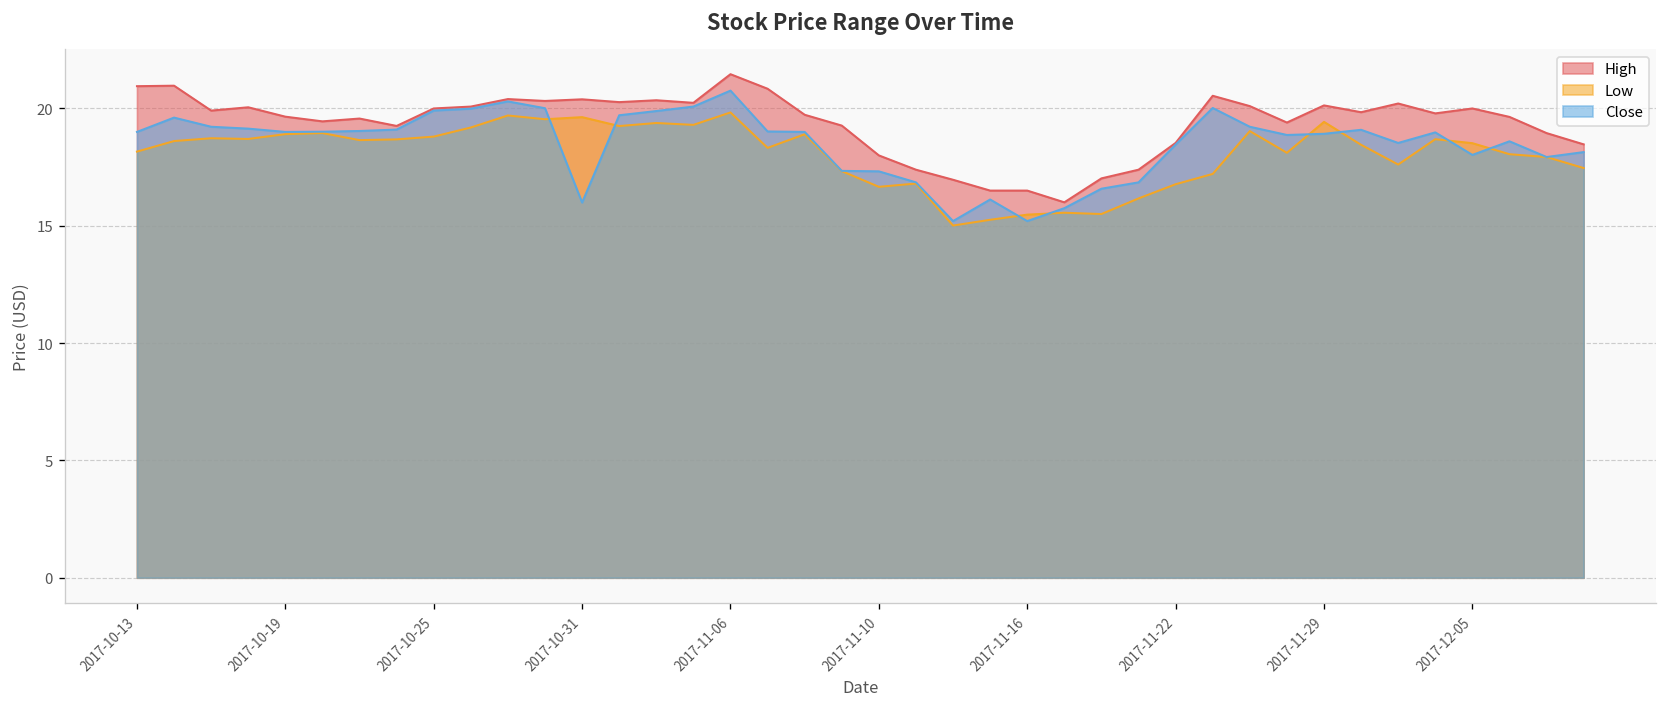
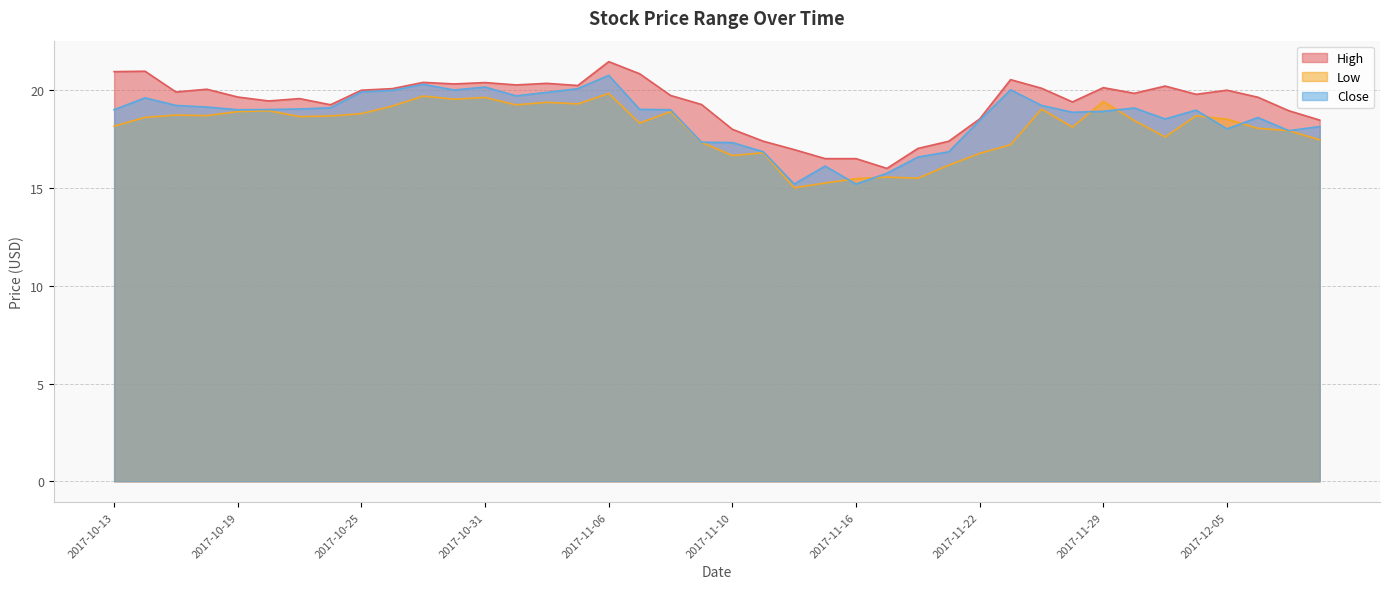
Close, 2017-10-31: 16.0 -> 20.2
